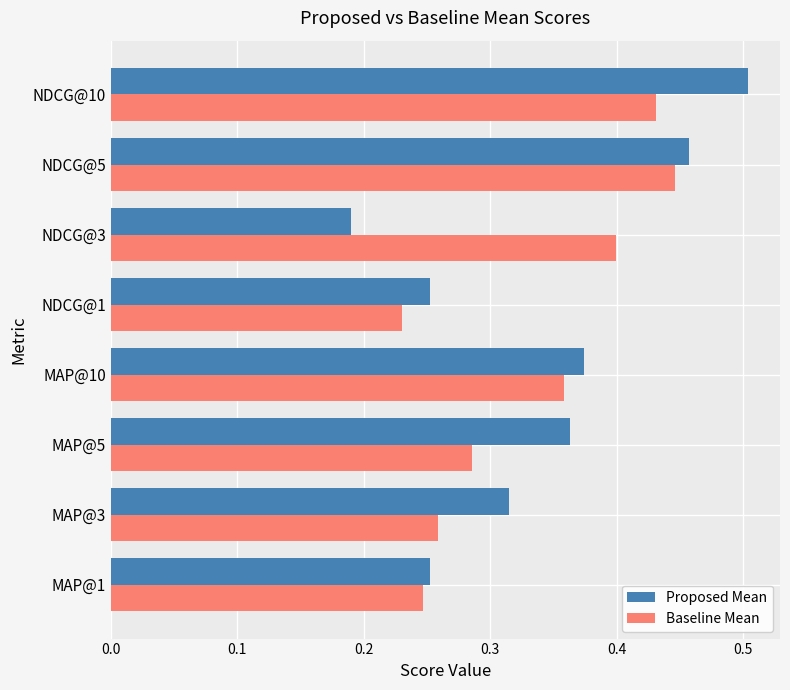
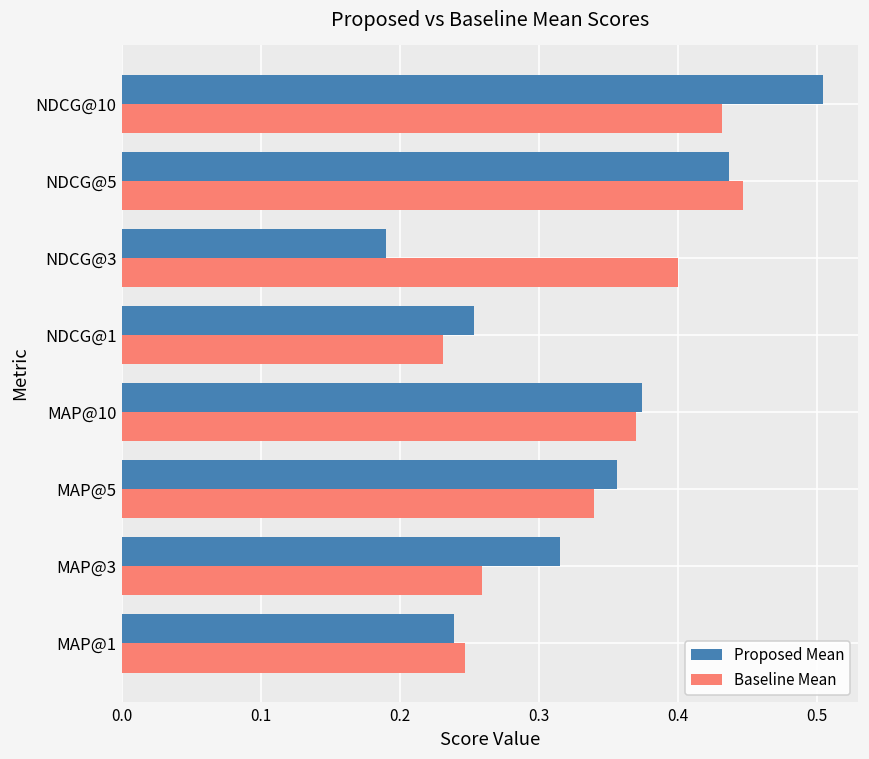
Proposed Mean, NDCG@5: 0.457 -> 0.436
Baseline Mean, MAP@10: 0.358 -> 0.369
Proposed Mean, MAP@5: 0.363 -> 0.356
Baseline Mean, MAP@5: 0.286 -> 0.339
Proposed Mean, MAP@1: 0.253 -> 0.239
